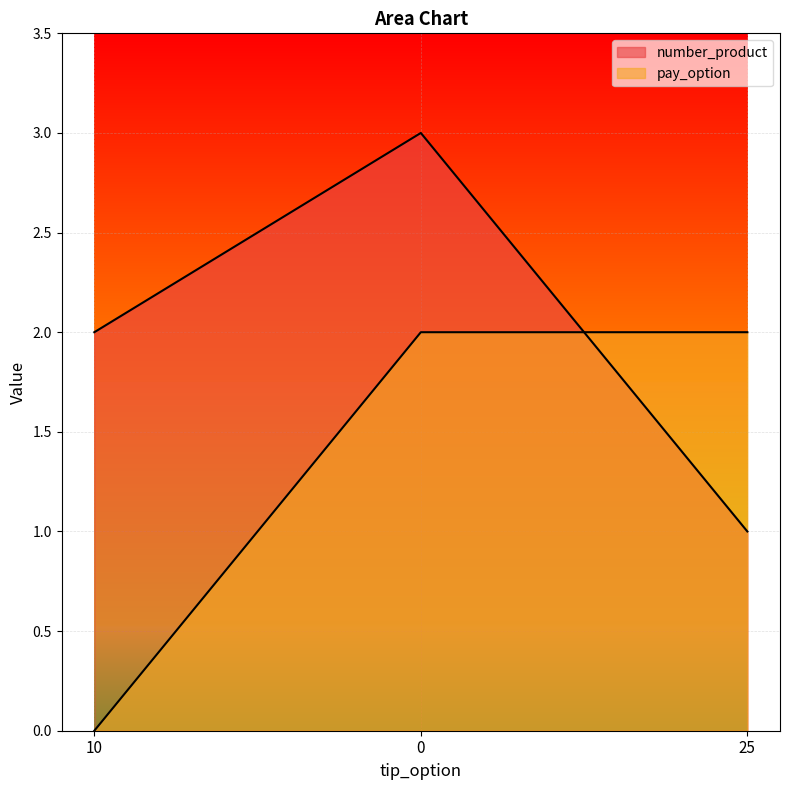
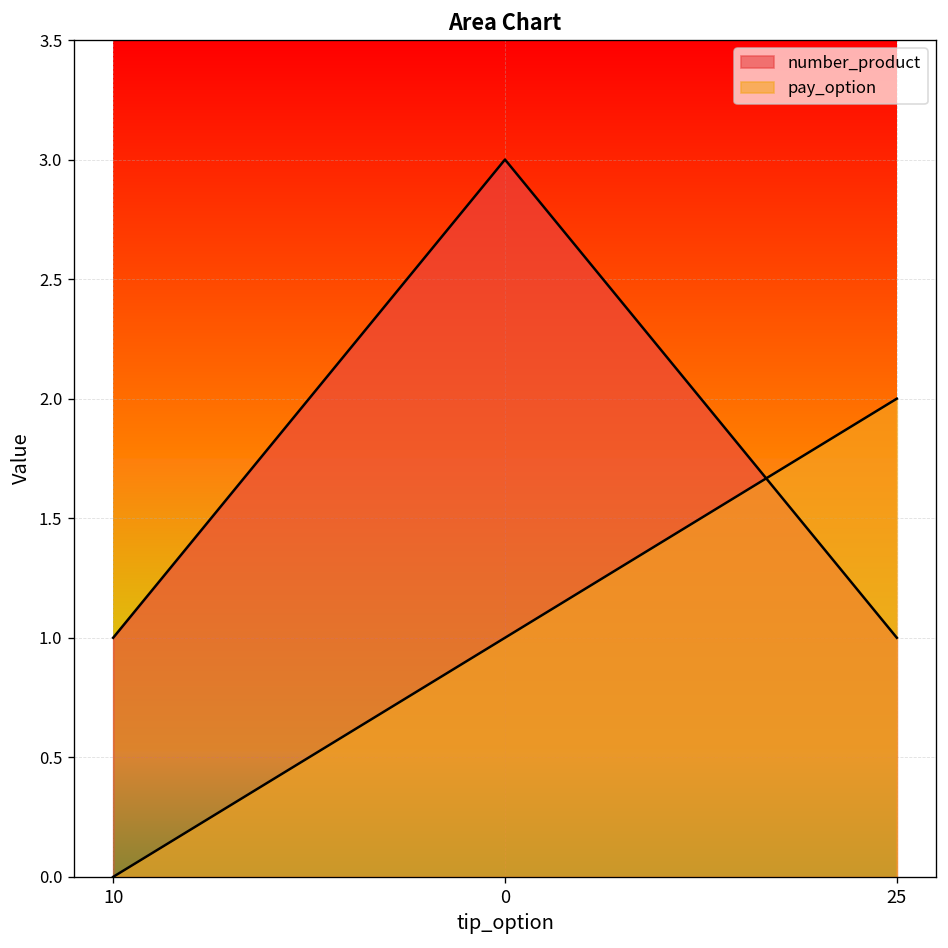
number_product, 10: 2 -> 1
pay_option, 0: 2 -> 1
